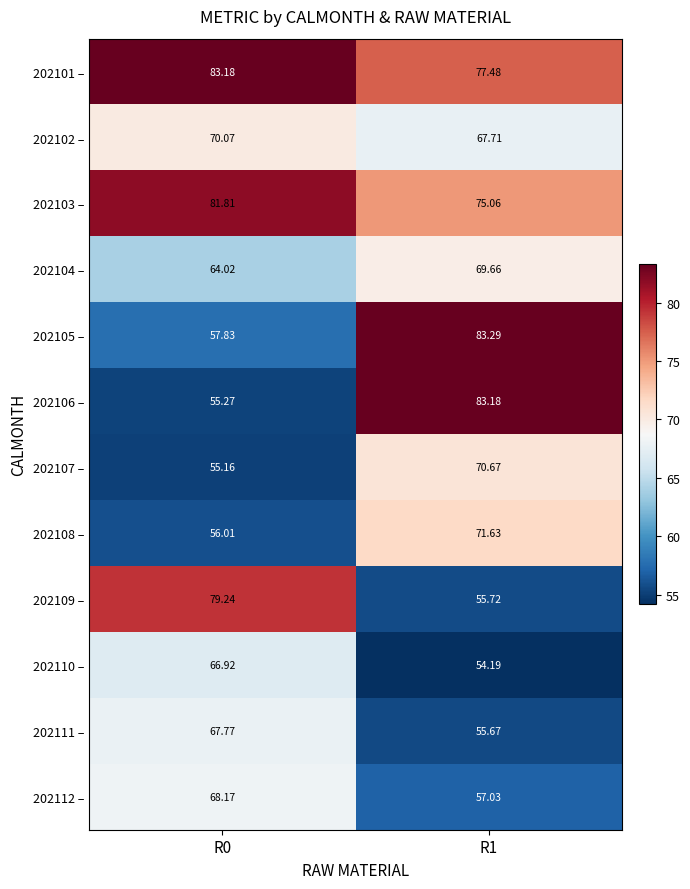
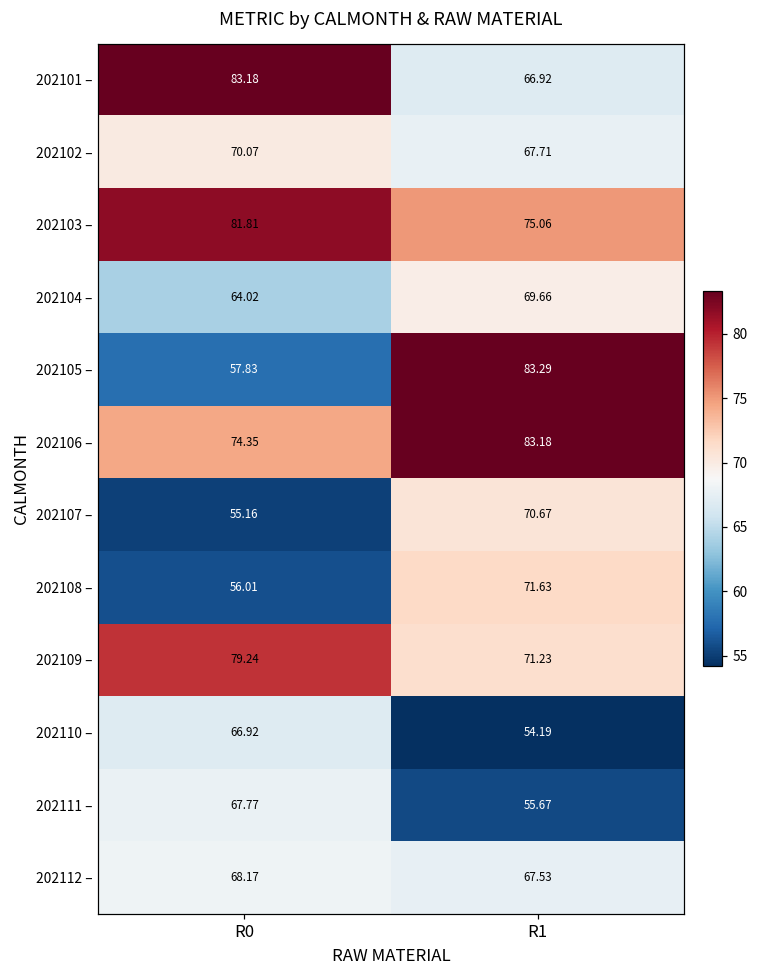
202101 –, R1: 77.48 -> 66.92
202106 –, R0: 55.27 -> 74.35
202109 –, R1: 55.72 -> 71.23
202112 –, R1: 57.03 -> 67.53
